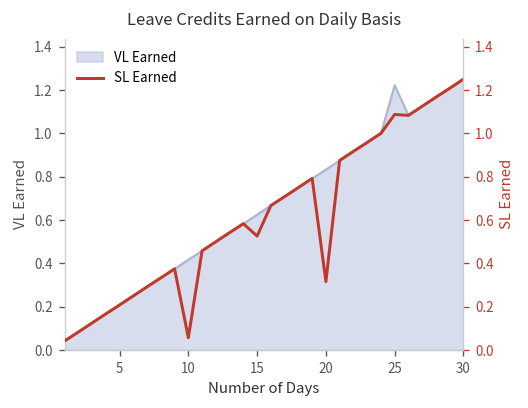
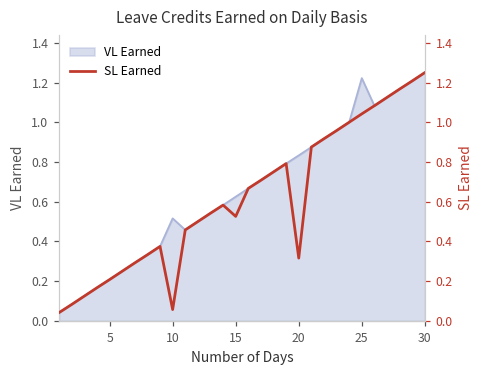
VL Earned, 10: 0.42 -> 0.52
SL Earned, 25: 1.09 -> 1.04
